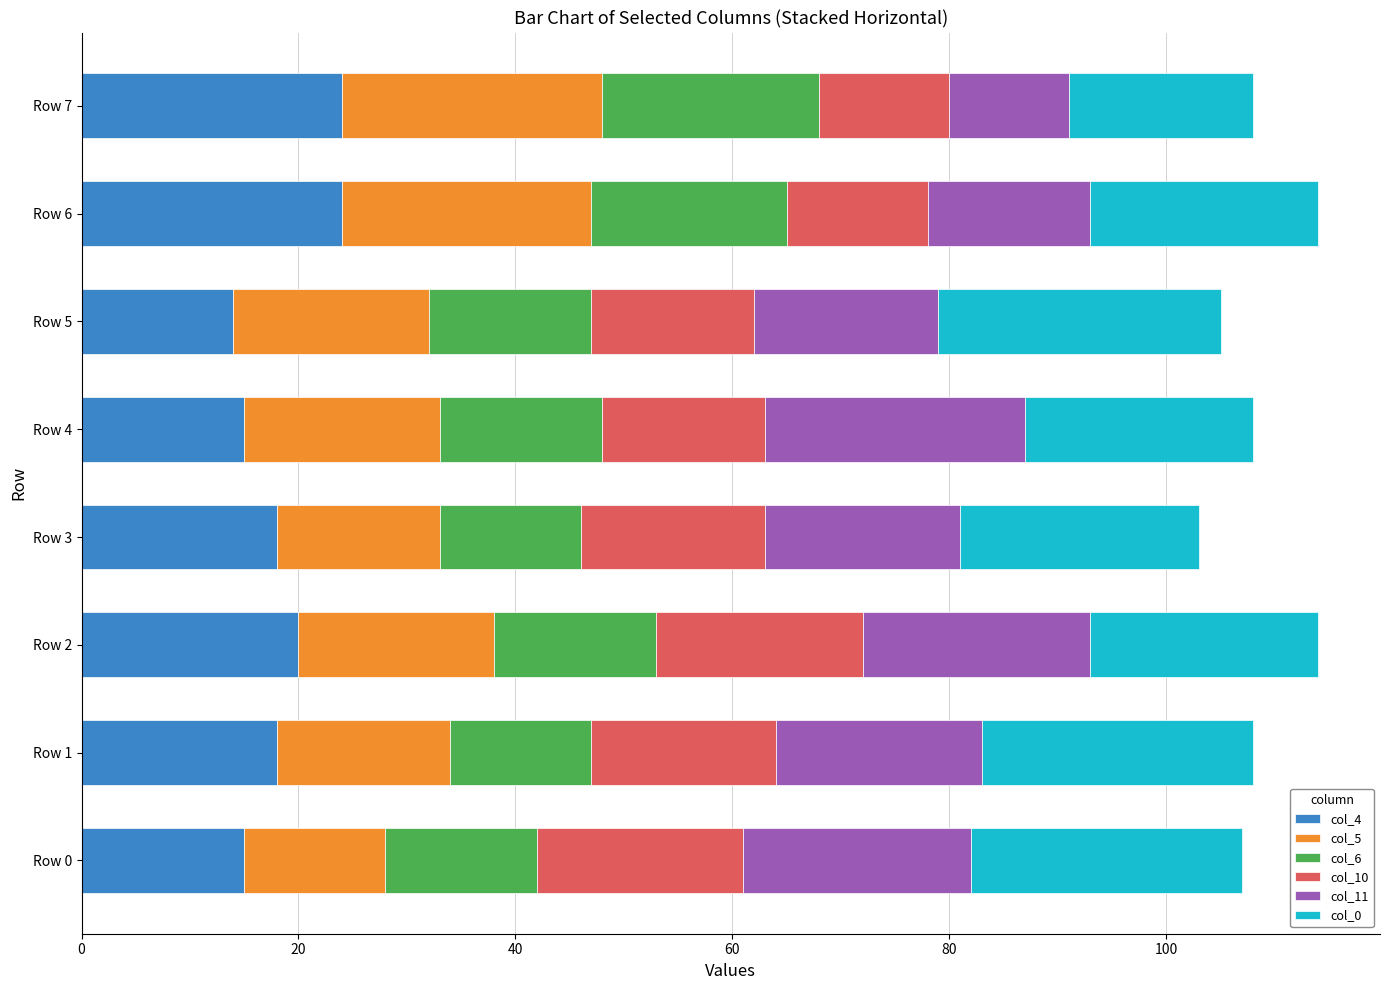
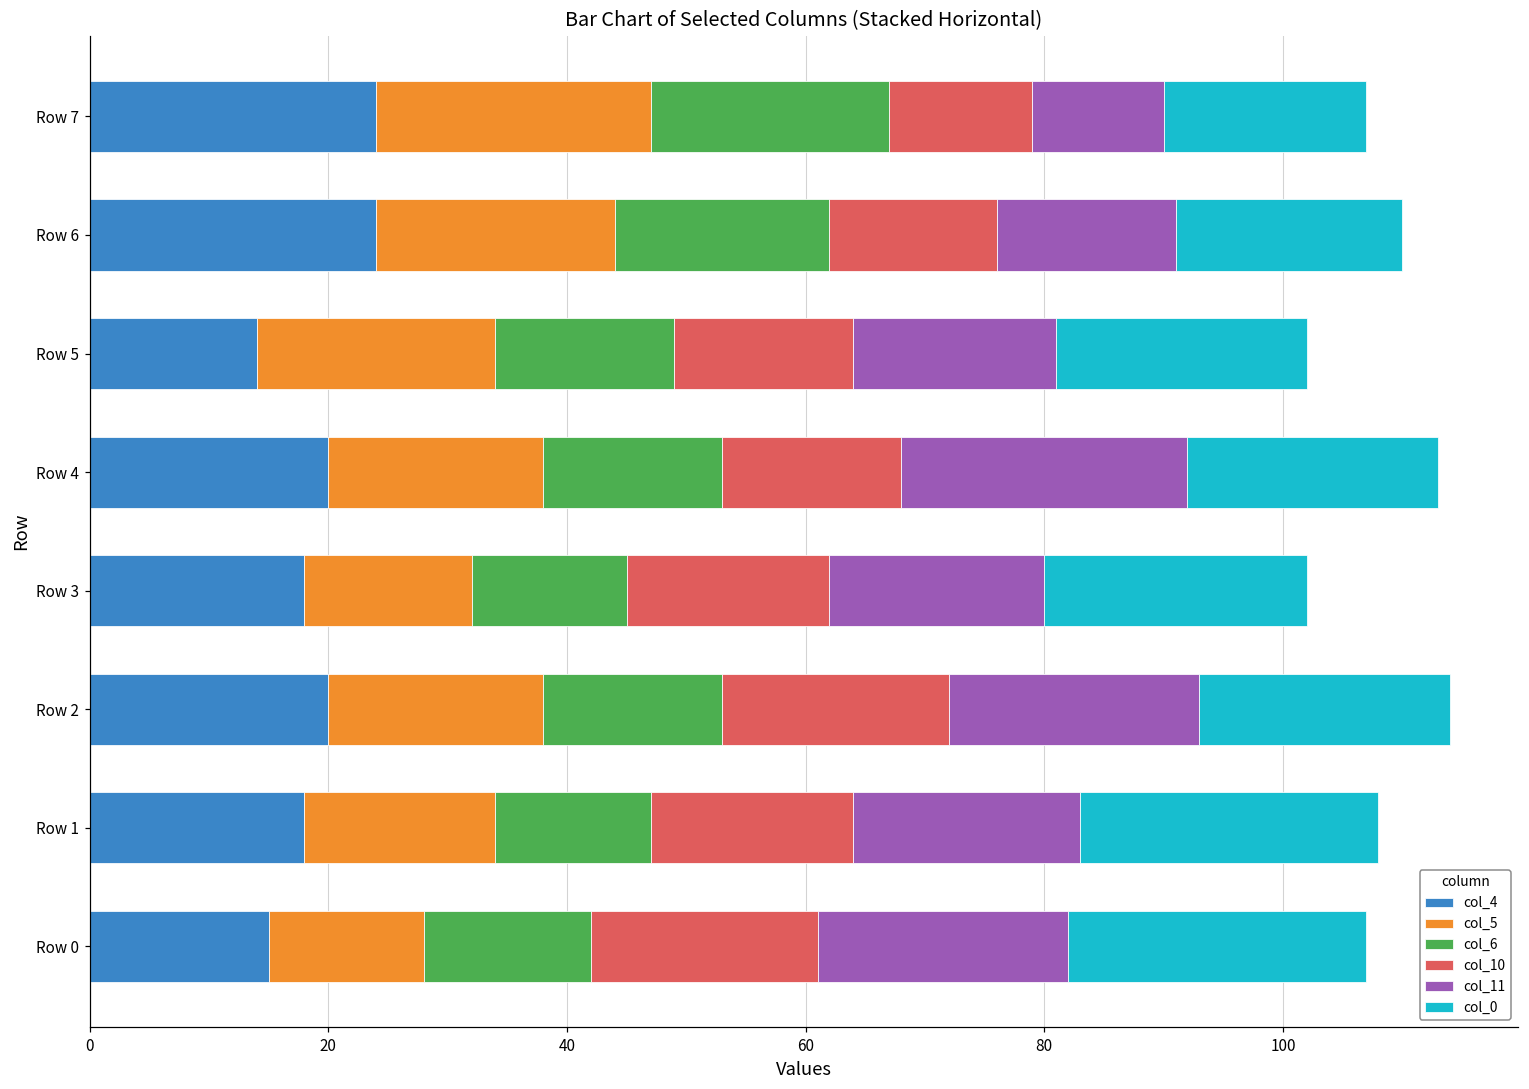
col_5, Row 7: 24 -> 23
col_5, Row 6: 23 -> 20
col_10, Row 6: 13 -> 14
col_0, Row 6: 21 -> 19
col_5, Row 5: 18 -> 20
col_0, Row 5: 26 -> 21
col_4, Row 4: 15 -> 20
col_5, Row 3: 15 -> 14
